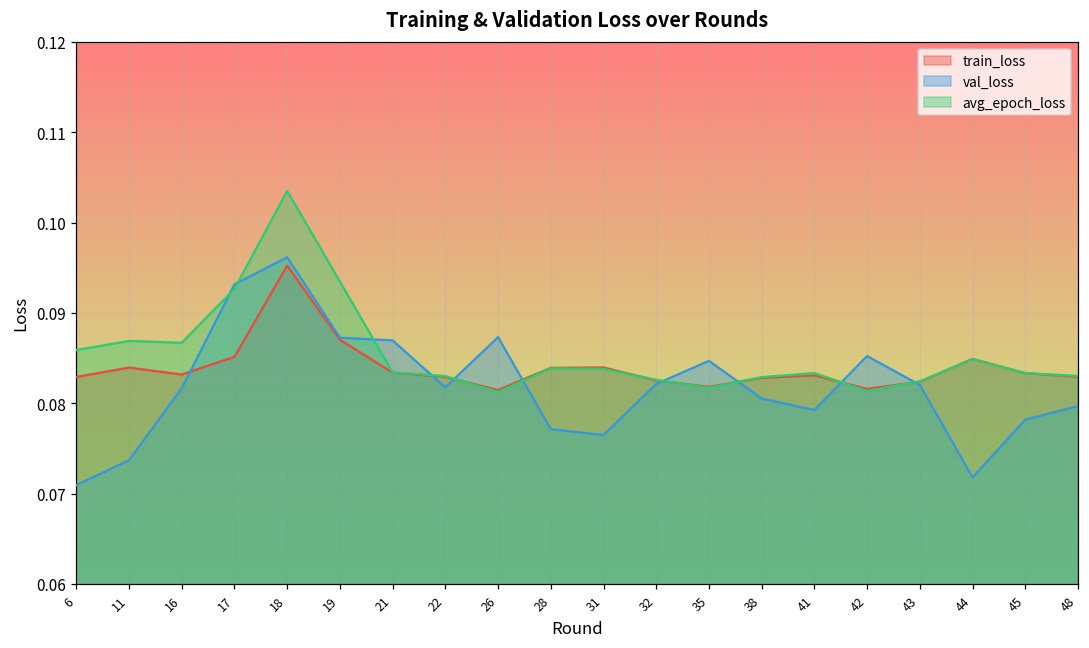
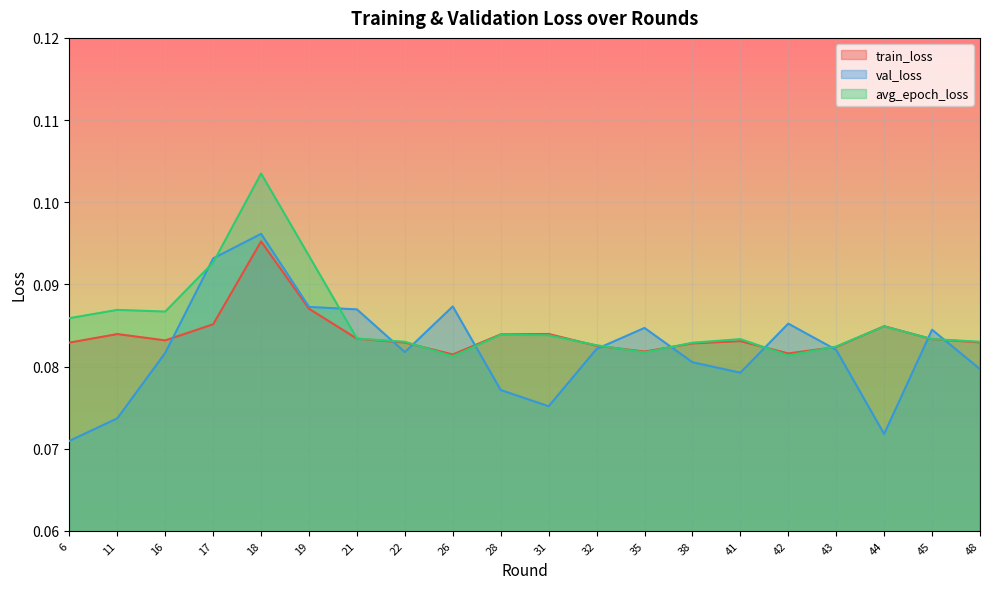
val_loss, 31: 0.076 -> 0.075
val_loss, 45: 0.078 -> 0.084
